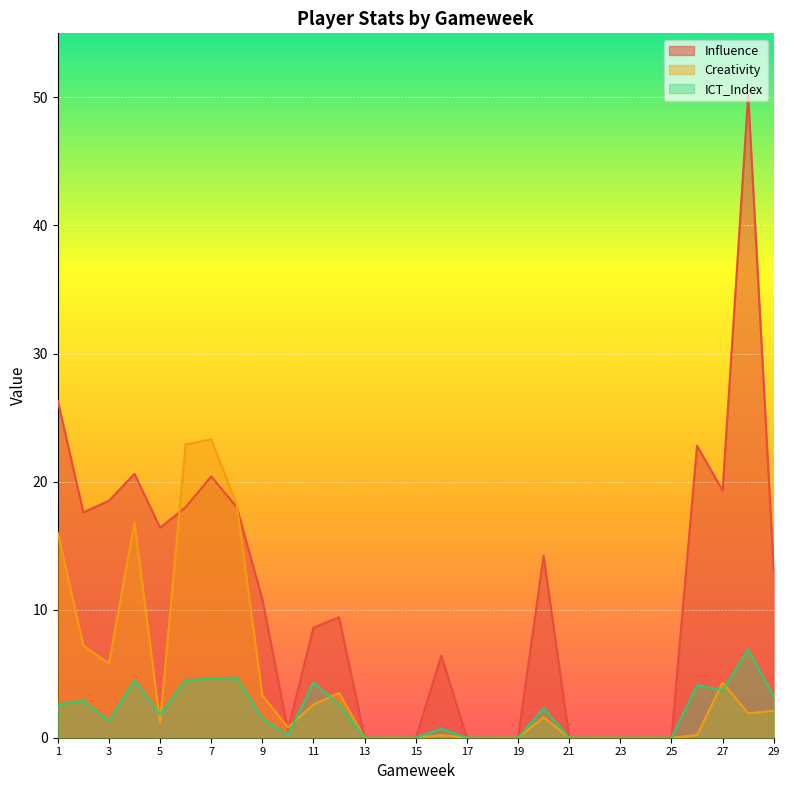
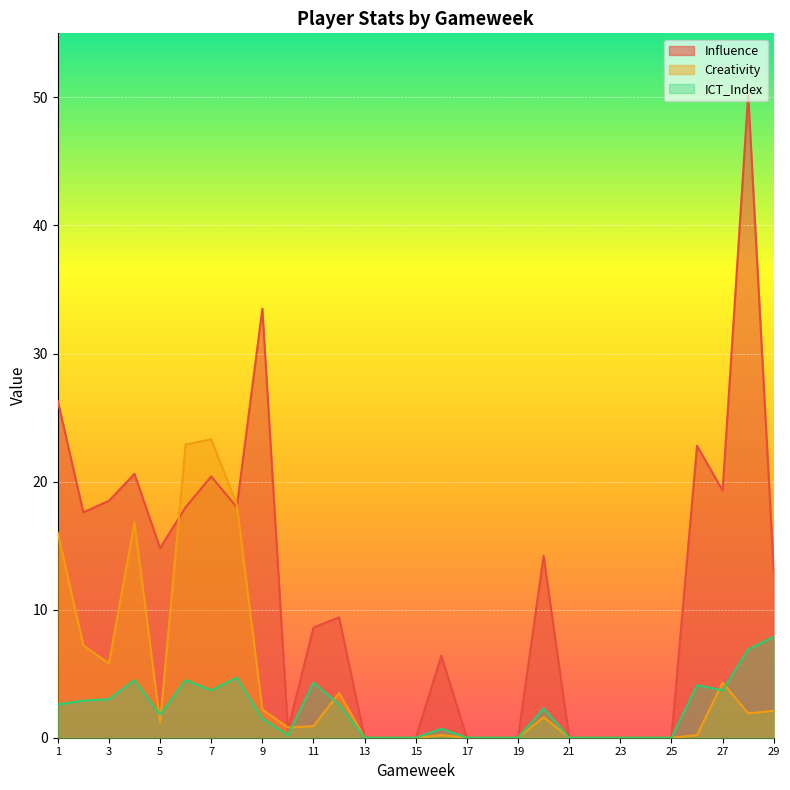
ICT_Index, 3: 1.3 -> 3.0
Influence, 5: 16.4 -> 14.8
ICT_Index, 7: 4.6 -> 3.7
Influence, 9: 10.8 -> 33.5
Creativity, 9: 3.3 -> 2.2
Creativity, 11: 2.6 -> 0.9
ICT_Index, 29: 3.2 -> 7.9
